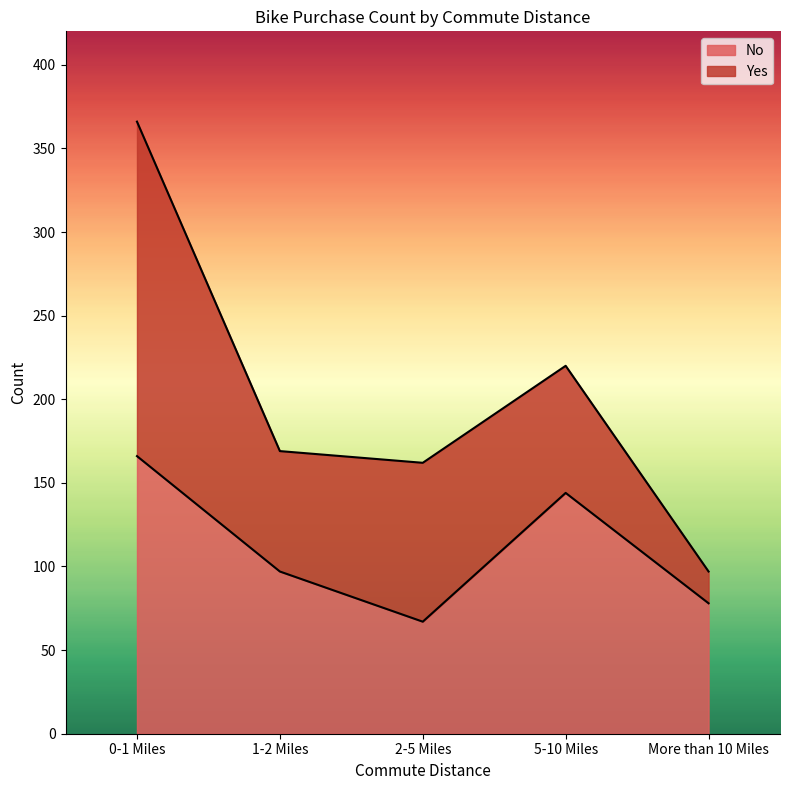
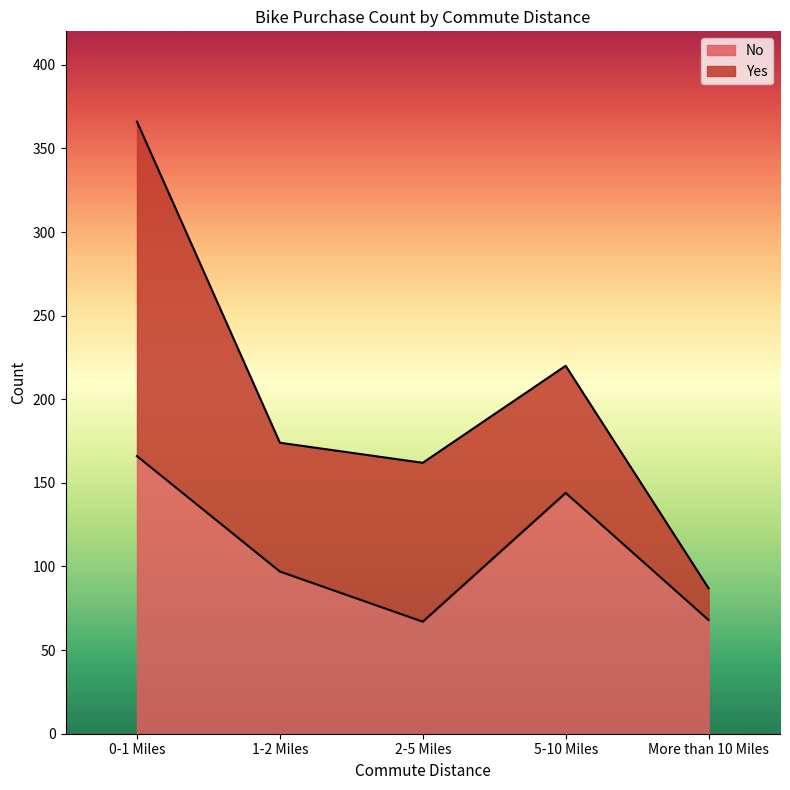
Yes, 1-2 Miles: 72 -> 77
No, More than 10 Miles: 78 -> 68
